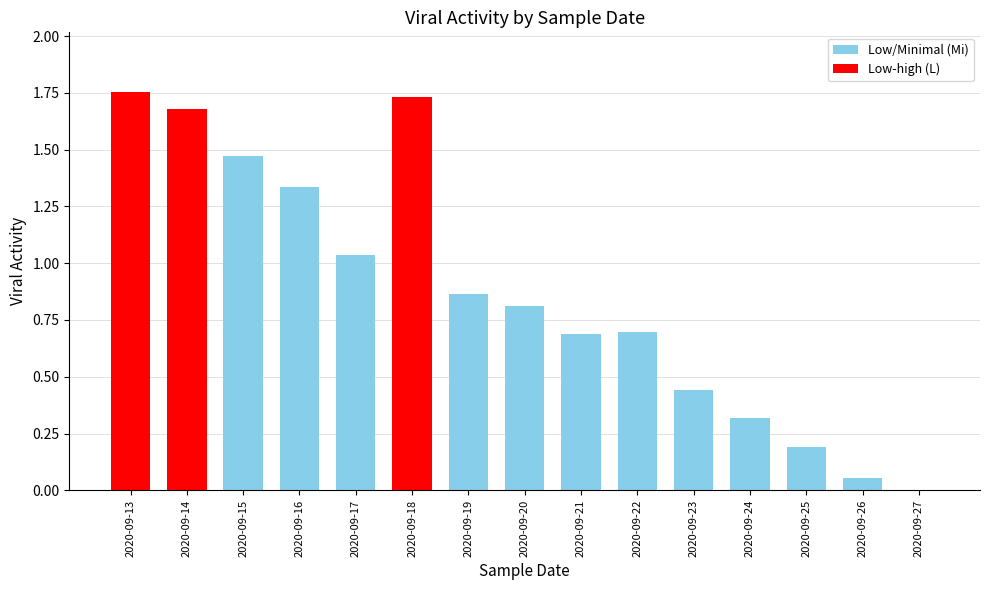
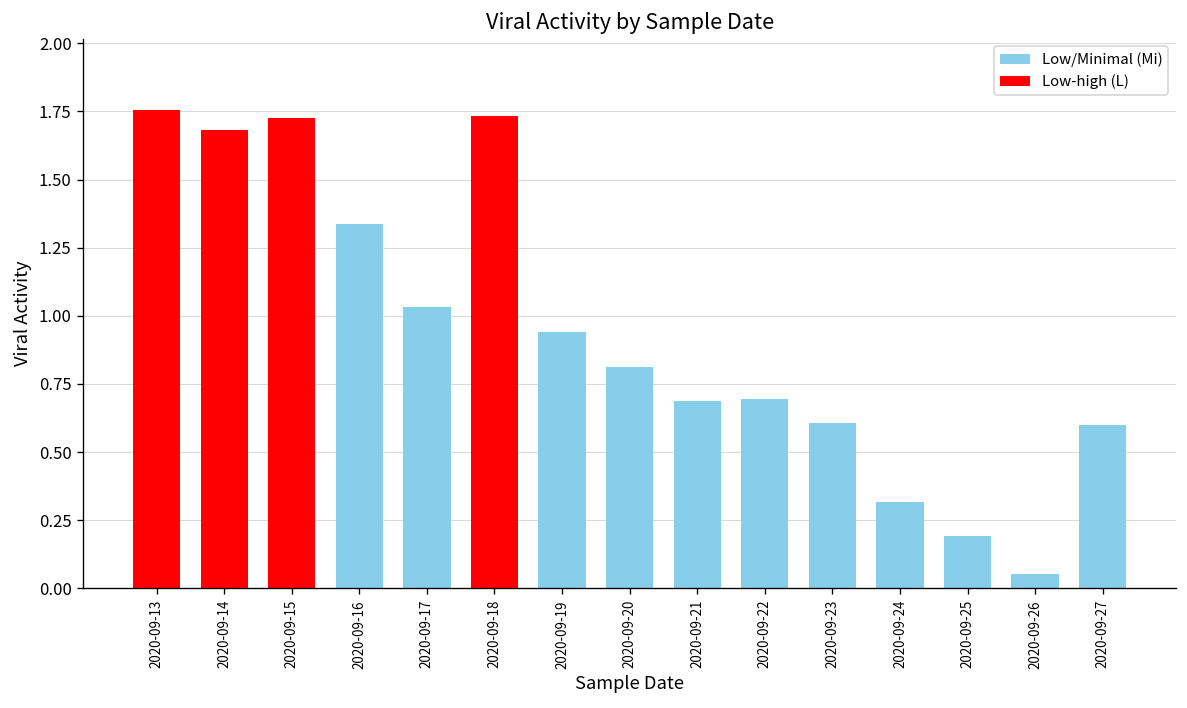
2020-09-15: 1.47 -> 1.73
2020-09-19: 0.87 -> 0.94
2020-09-23: 0.44 -> 0.61
2020-09-27: 0.0 -> 0.6
